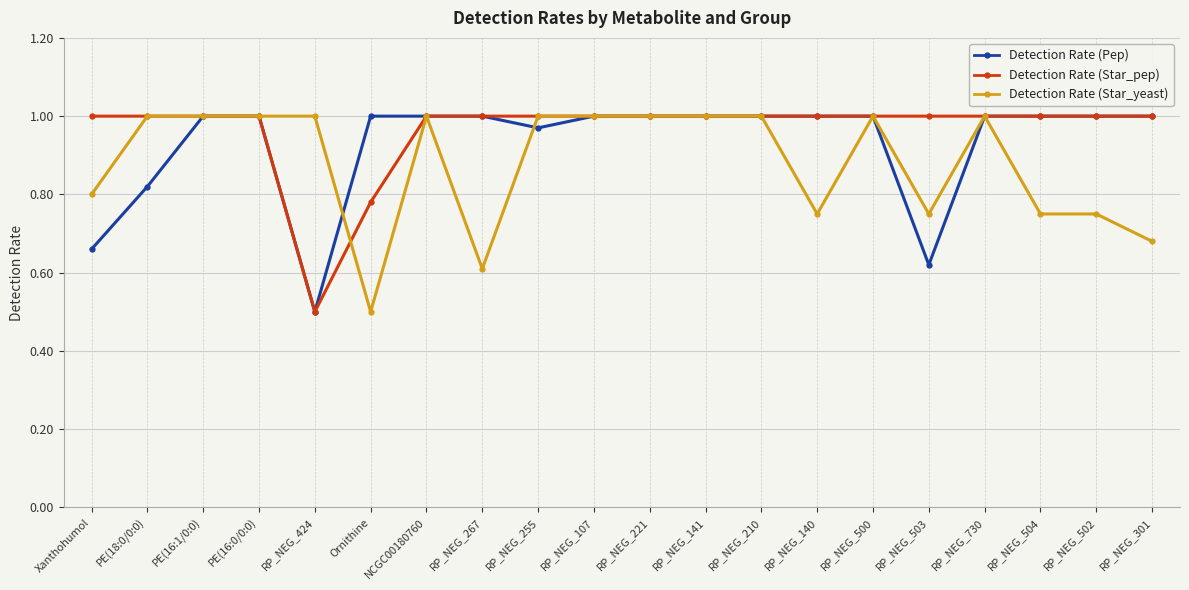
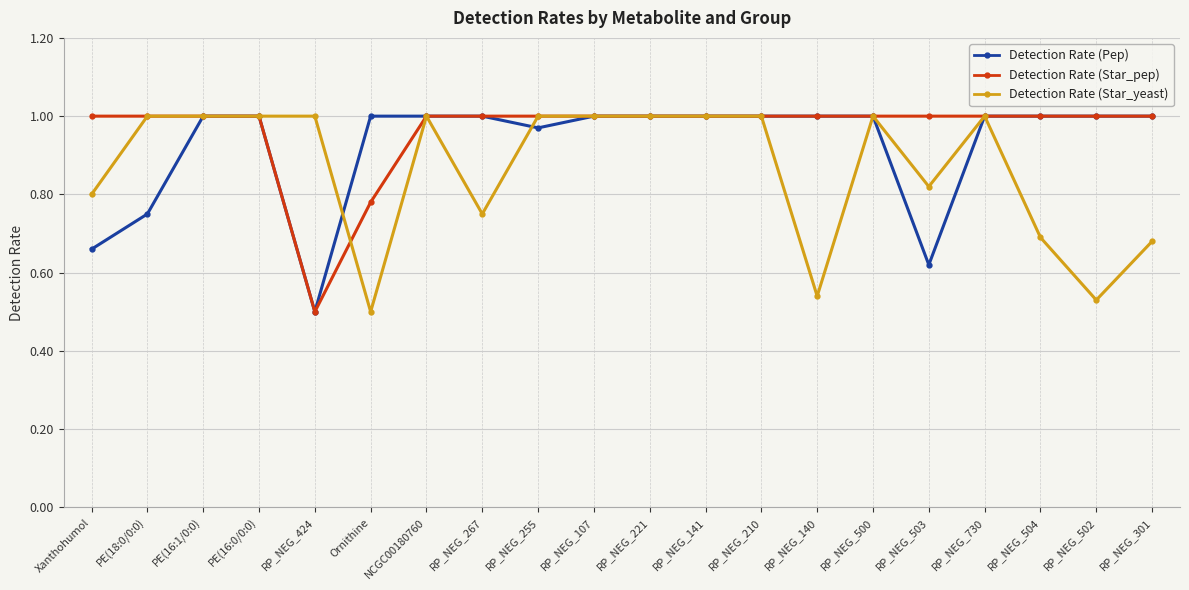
Detection Rate (Pep), PE(18:0/0:0): 0.82 -> 0.75
Detection Rate (Star_yeast), RP_NEG_267: 0.61 -> 0.75
Detection Rate (Star_yeast), RP_NEG_140: 0.75 -> 0.54
Detection Rate (Star_yeast), RP_NEG_503: 0.75 -> 0.82
Detection Rate (Star_yeast), RP_NEG_504: 0.75 -> 0.69
Detection Rate (Star_yeast), RP_NEG_502: 0.75 -> 0.53
